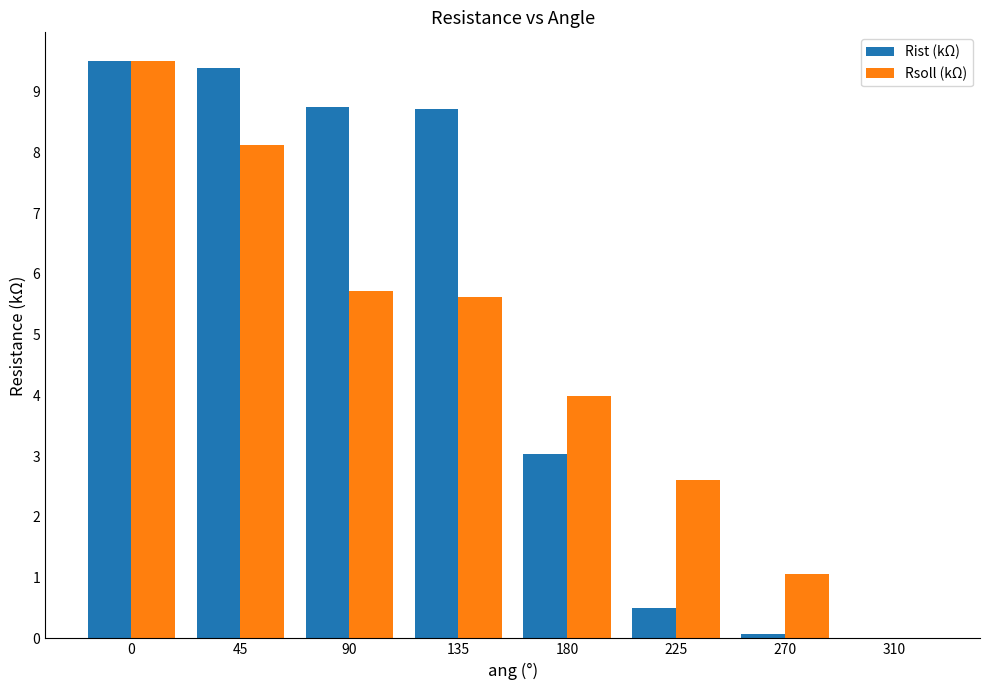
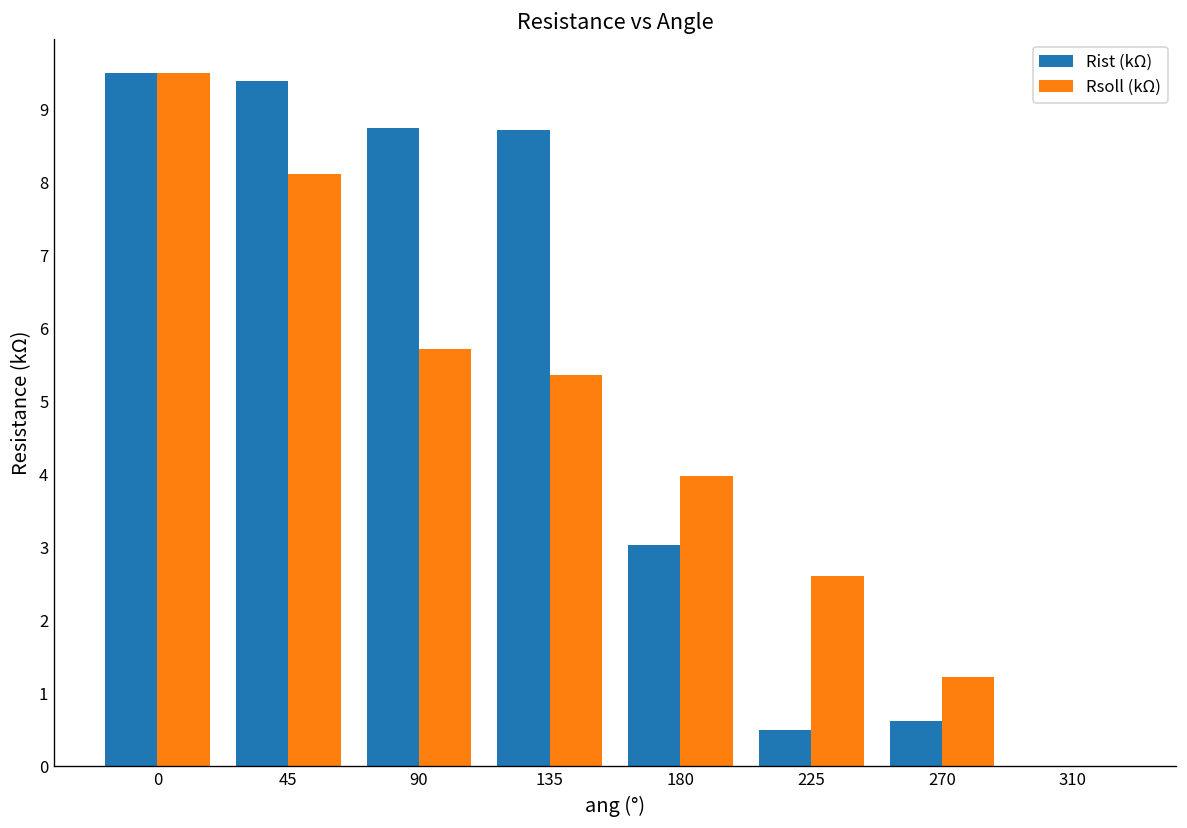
Rsoll (kΩ), 135: 5.6 -> 5.4
Rist (kΩ), 270: 0.1 -> 0.6
Rsoll (kΩ), 270: 1.1 -> 1.2
